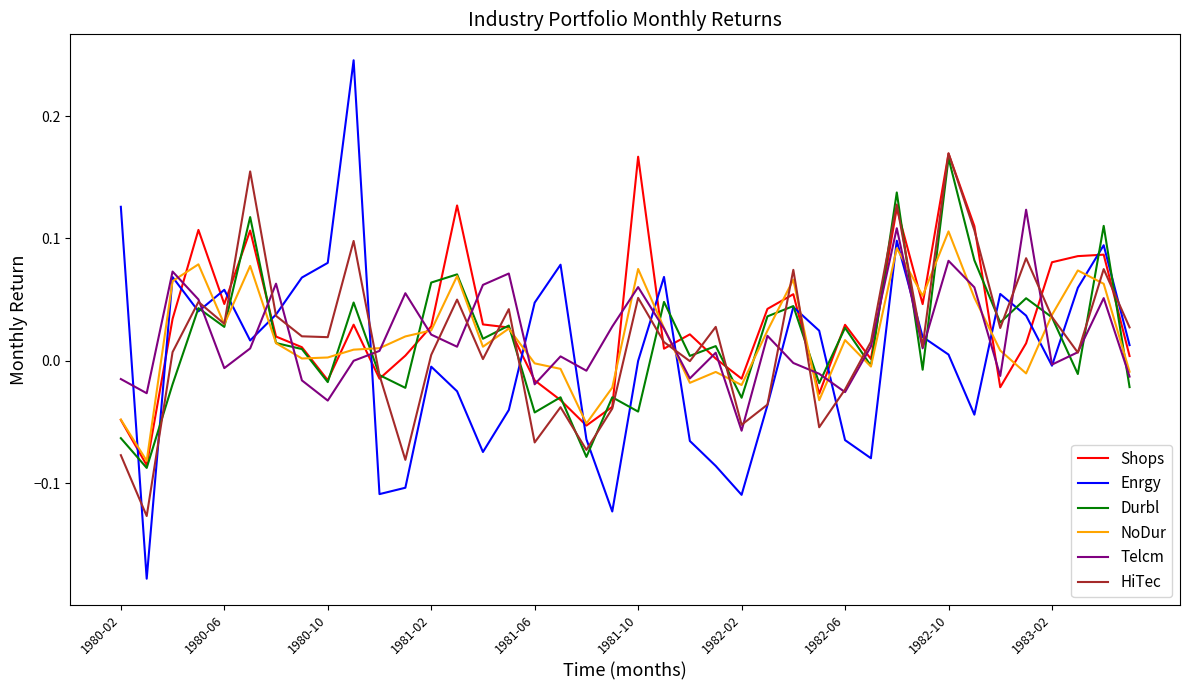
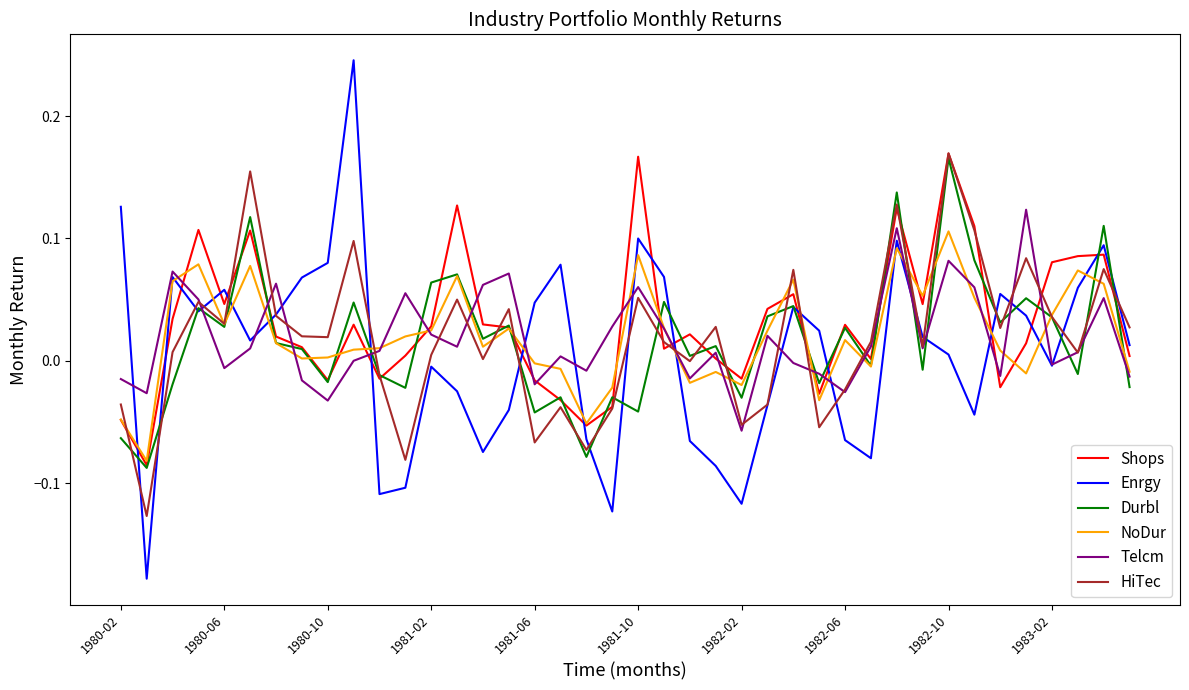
HiTec, 1980-02: -0.077 -> -0.036
Enrgy, 1981-10: 0.0 -> 0.1
NoDur, 1981-10: 0.075 -> 0.086
Enrgy, 1982-02: -0.109 -> -0.117
